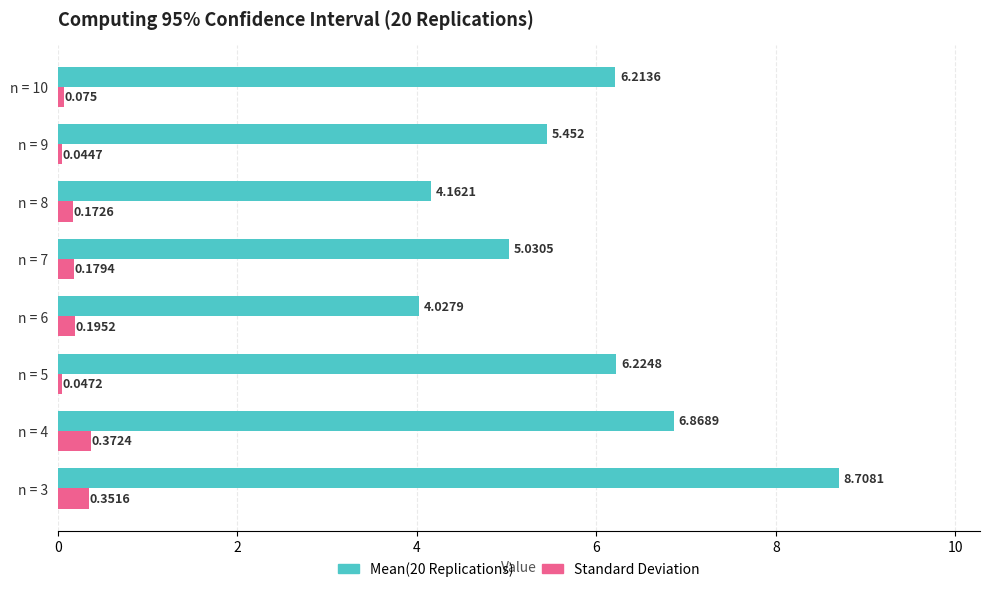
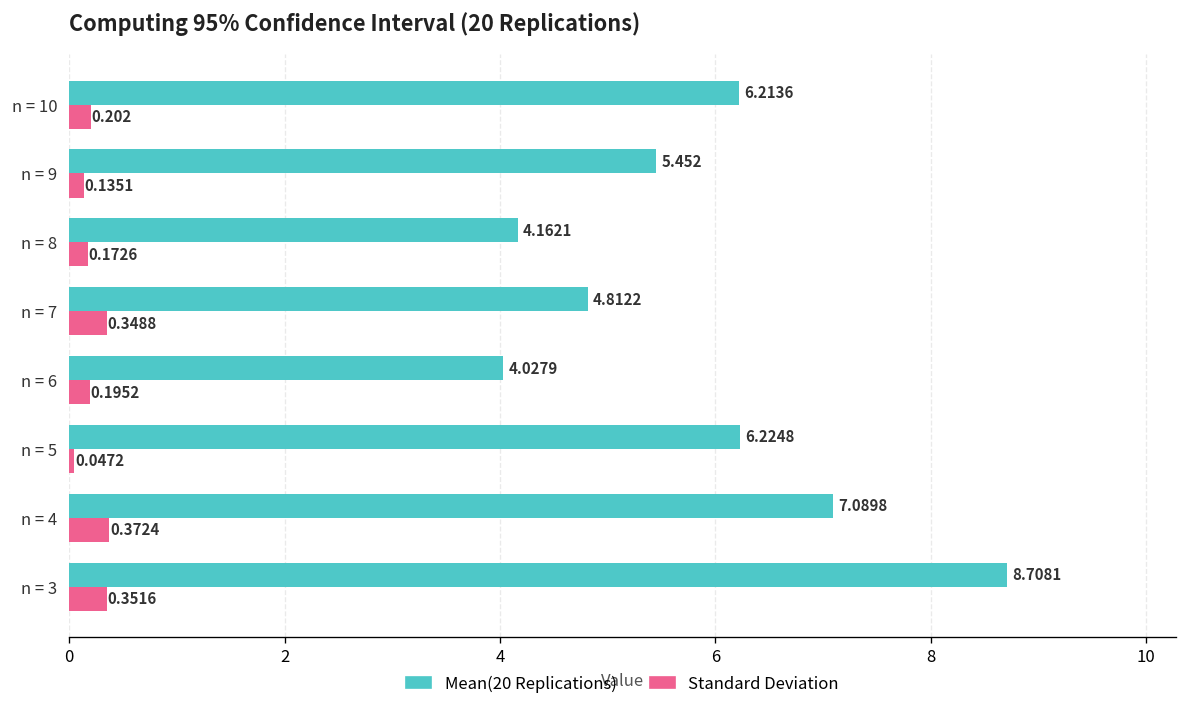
Standard Deviation, n = 10: 0.075 -> 0.202
Standard Deviation, n = 9: 0.0447 -> 0.1351
Mean(20 Replications), n = 7: 5.0305 -> 4.8122
Standard Deviation, n = 7: 0.1794 -> 0.3488
Mean(20 Replications), n = 4: 6.8689 -> 7.0898
